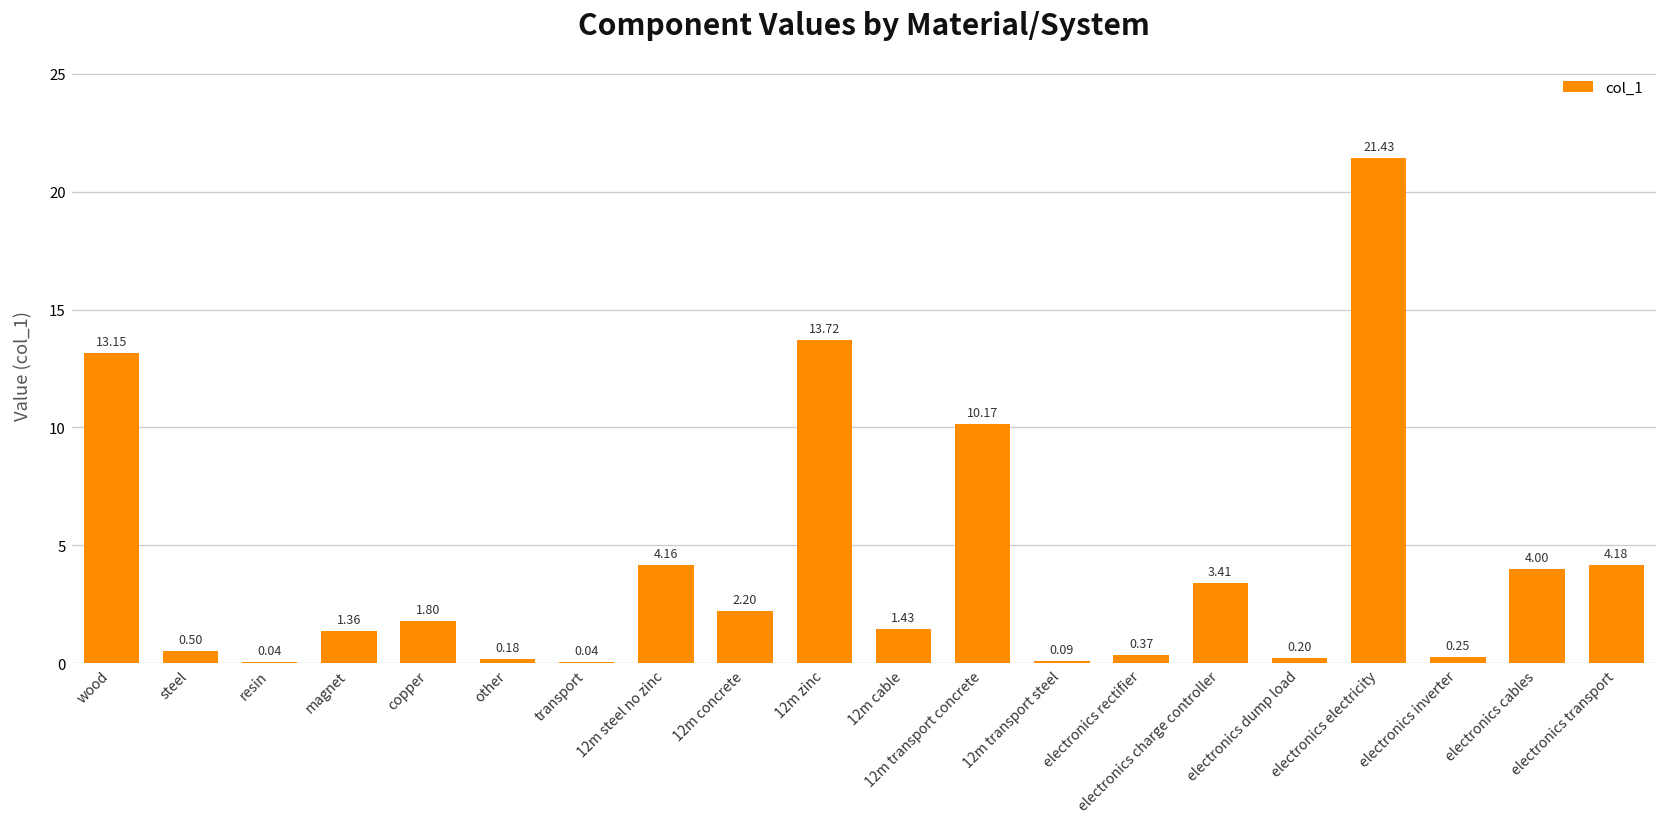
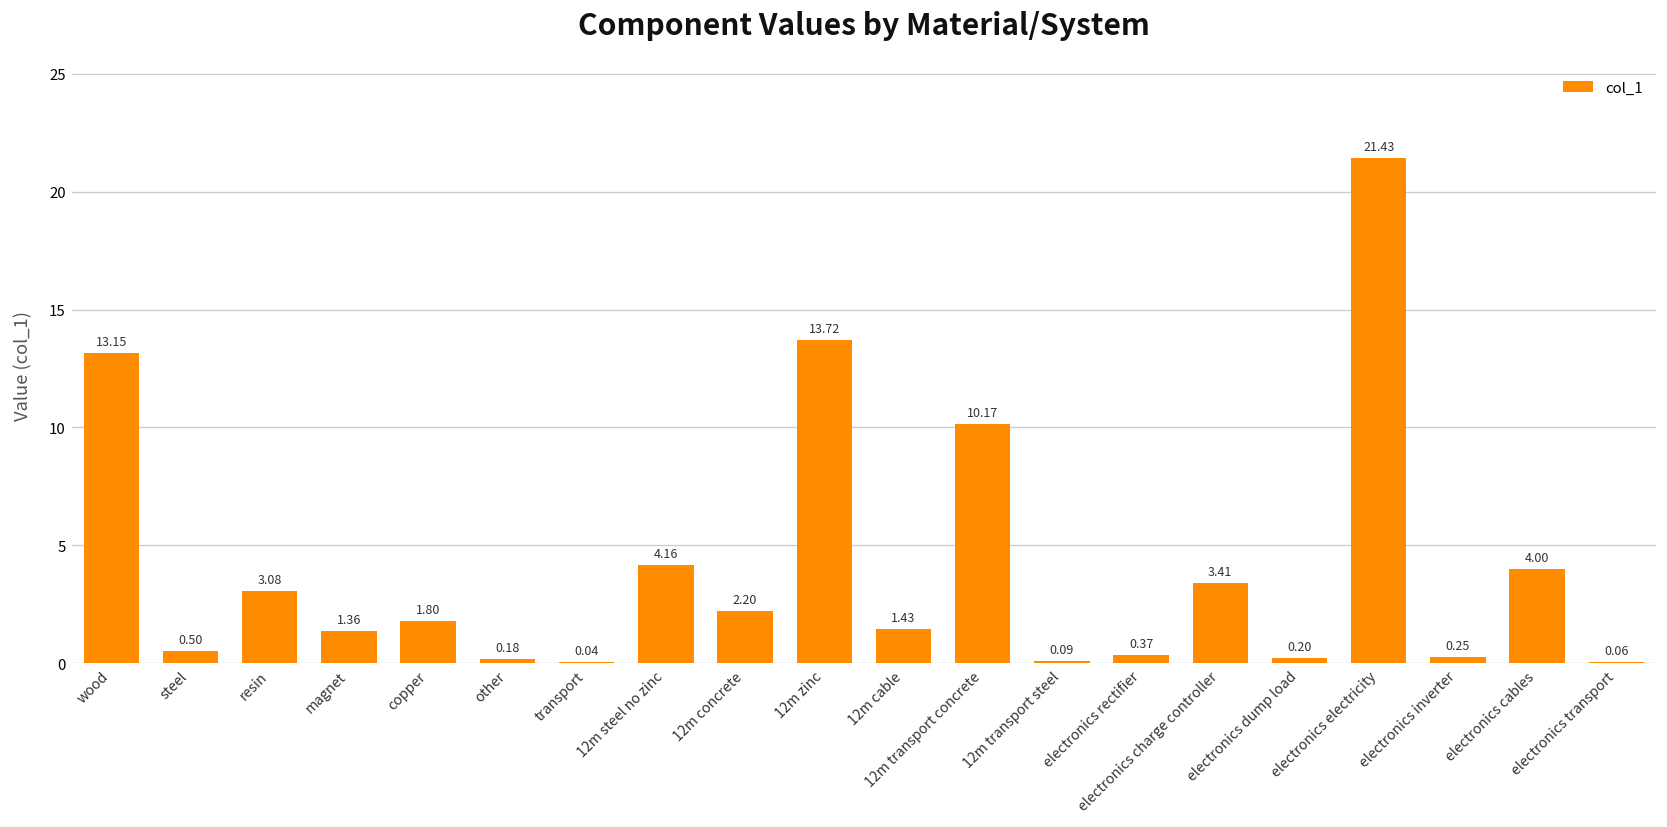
resin: 0.04 -> 3.08
electronics transport: 4.18 -> 0.06
